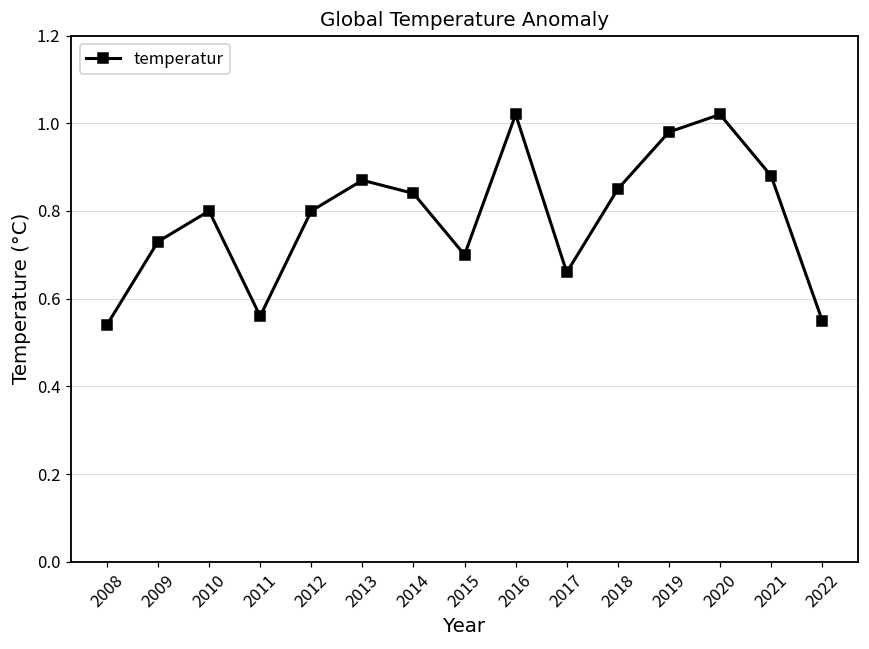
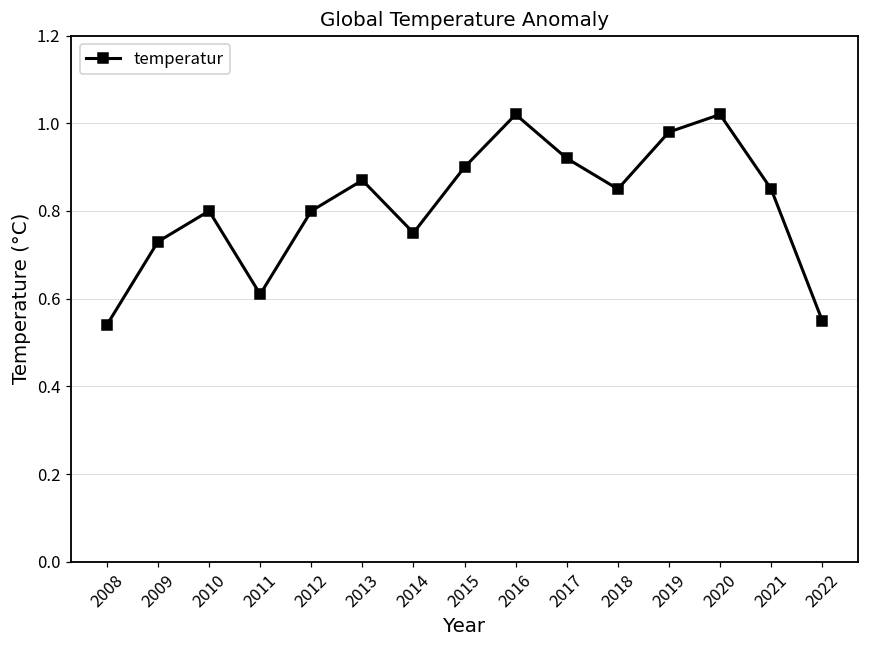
2011: 0.56 -> 0.61
2014: 0.84 -> 0.75
2015: 0.7 -> 0.9
2017: 0.66 -> 0.92
2021: 0.88 -> 0.85
